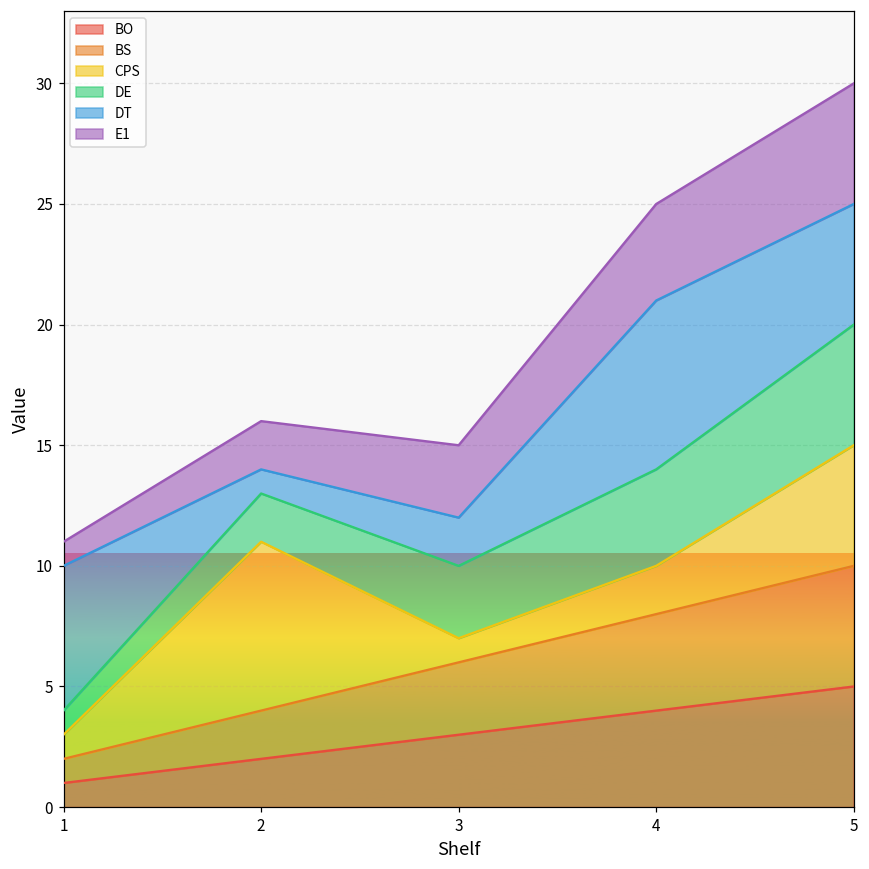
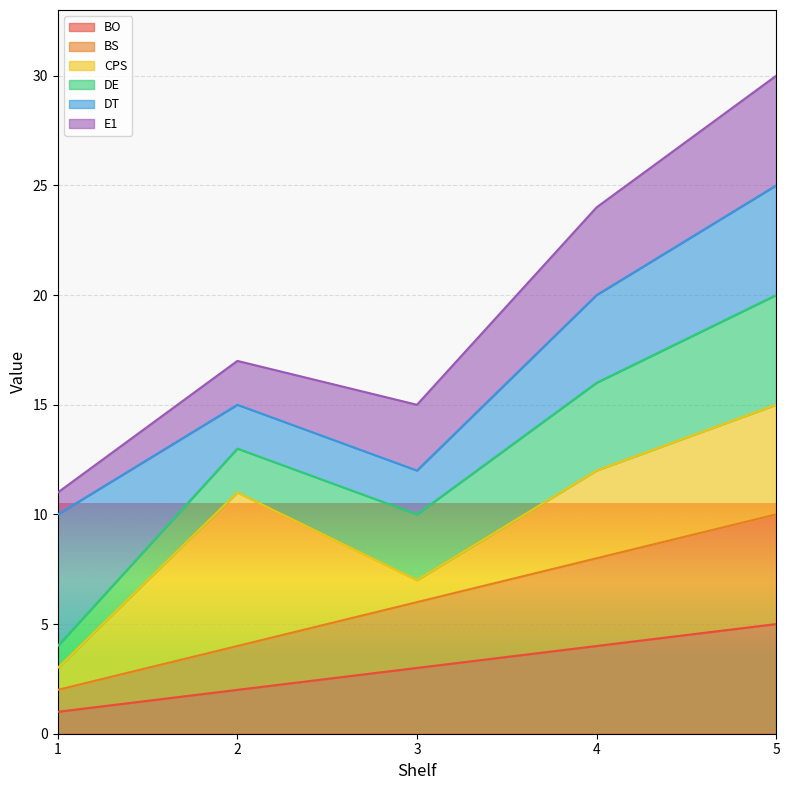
DT, 2: 1 -> 2
CPS, 4: 2 -> 4
DT, 4: 7 -> 4
